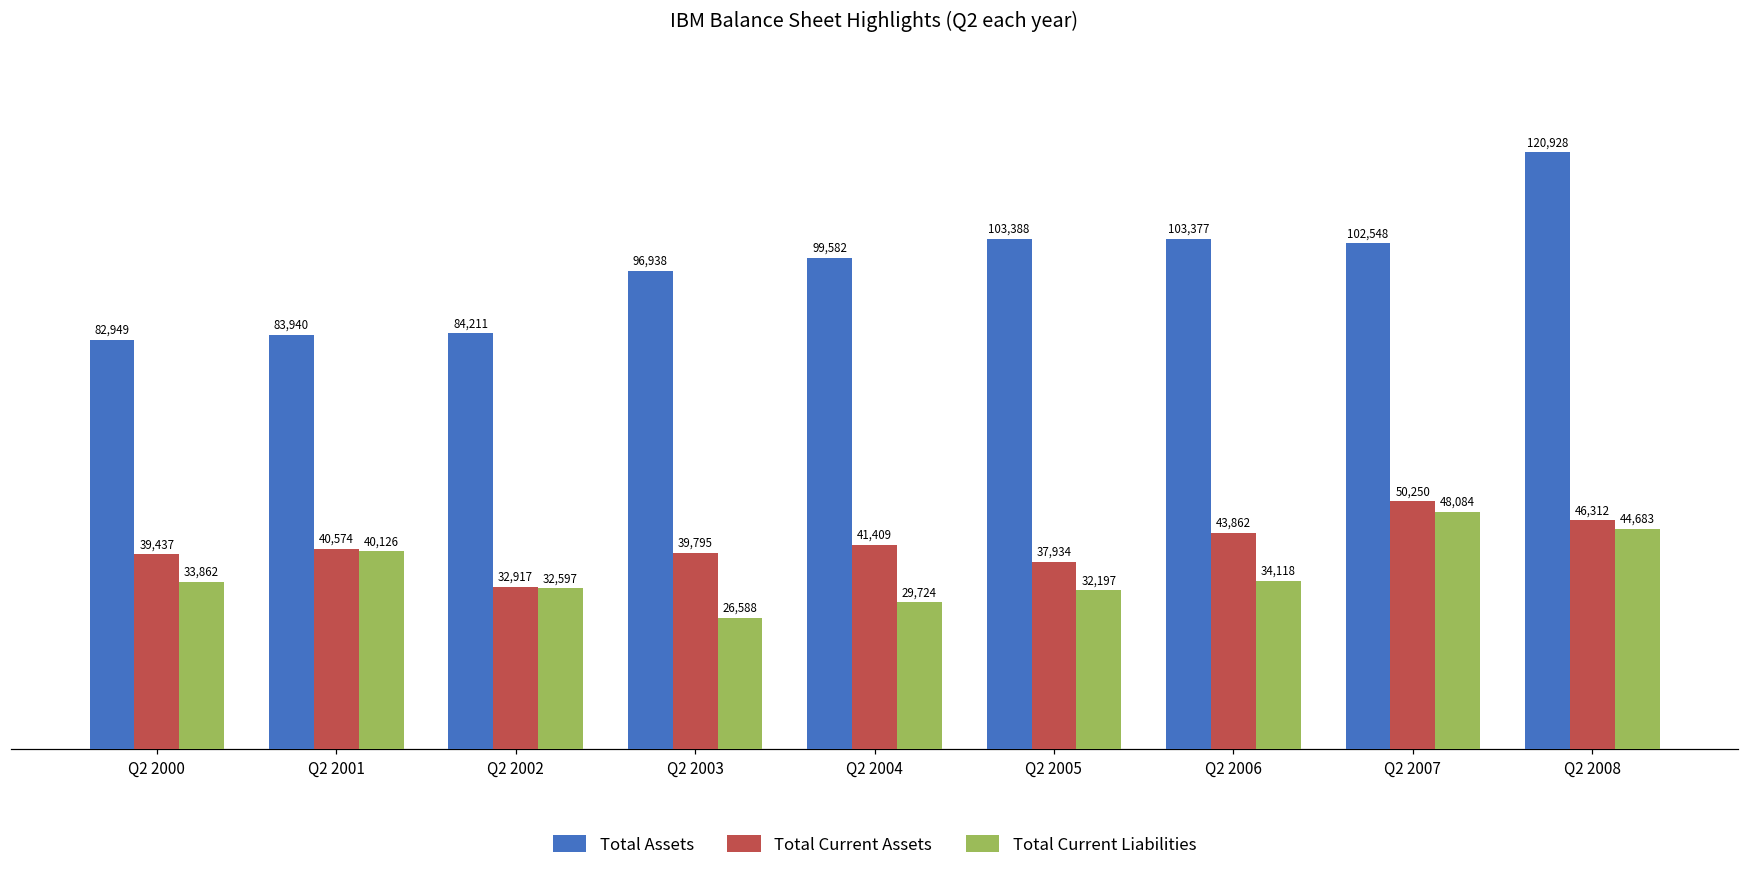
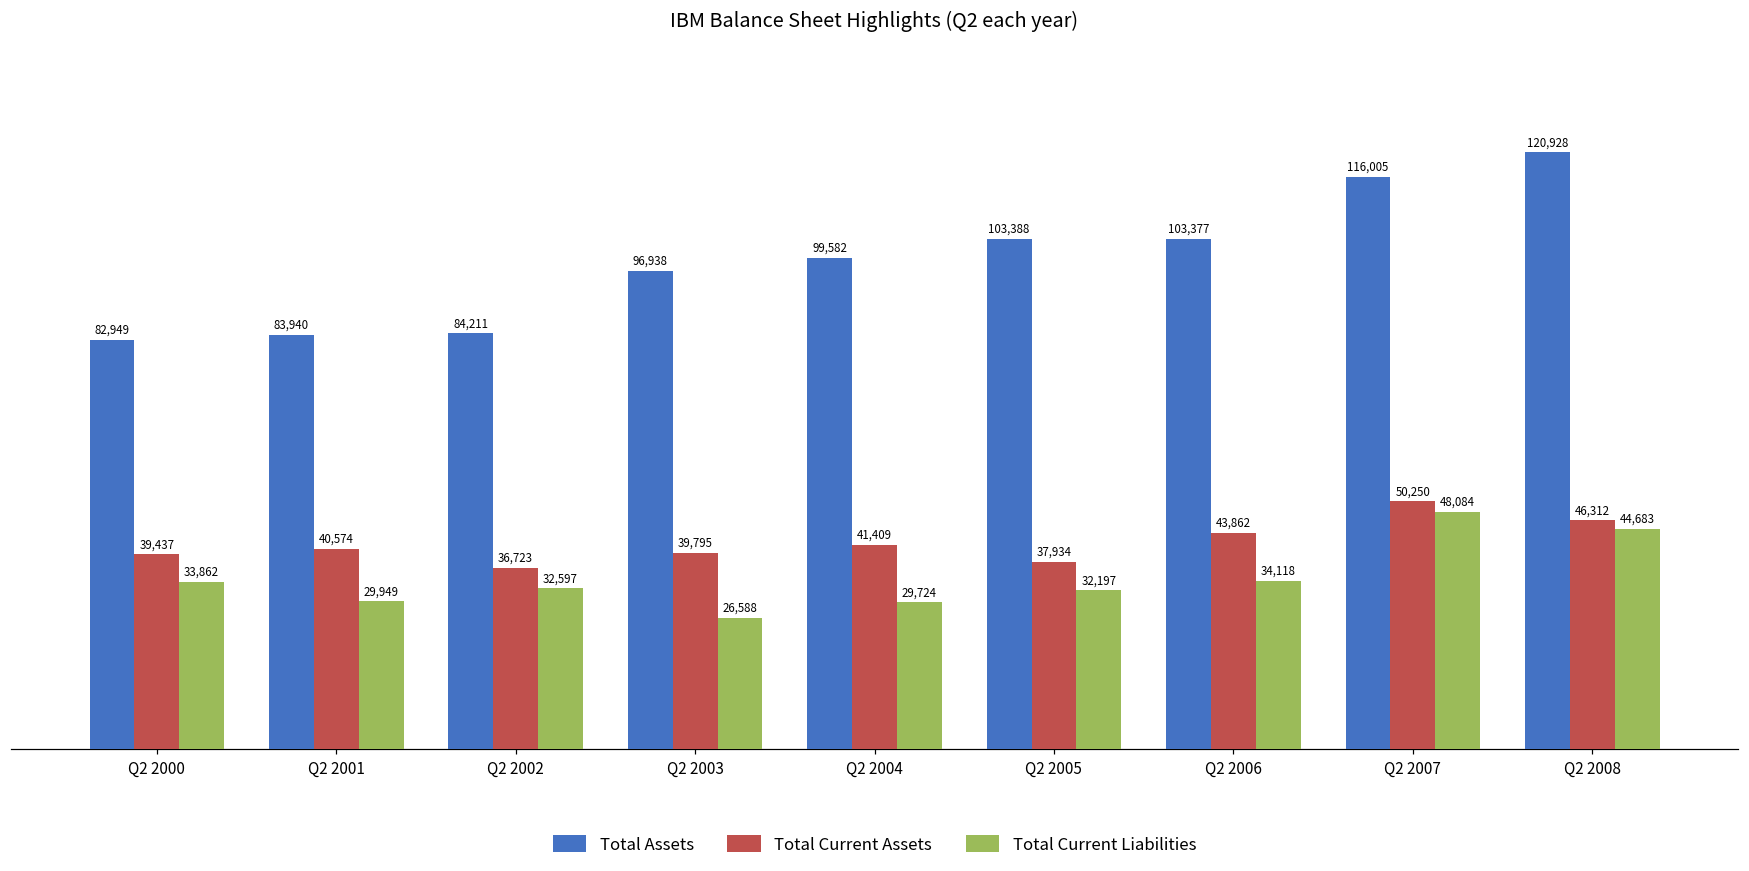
Total Current Liabilities, Q2 2001: 40,126 -> 29,949
Total Current Assets, Q2 2002: 32,917 -> 36,723
Total Assets, Q2 2007: 102,548 -> 116,005
